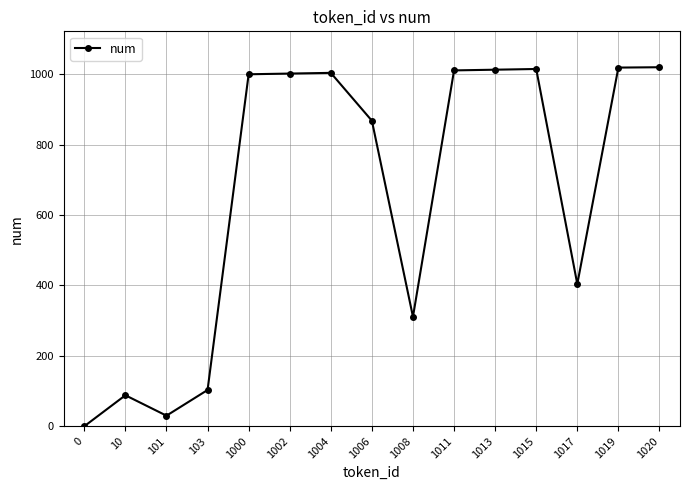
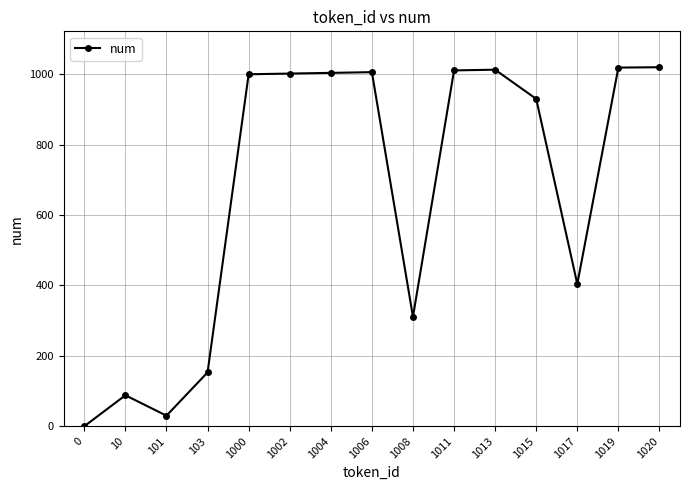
103: 100 -> 150
1006: 870 -> 1010
1015: 1020 -> 930
